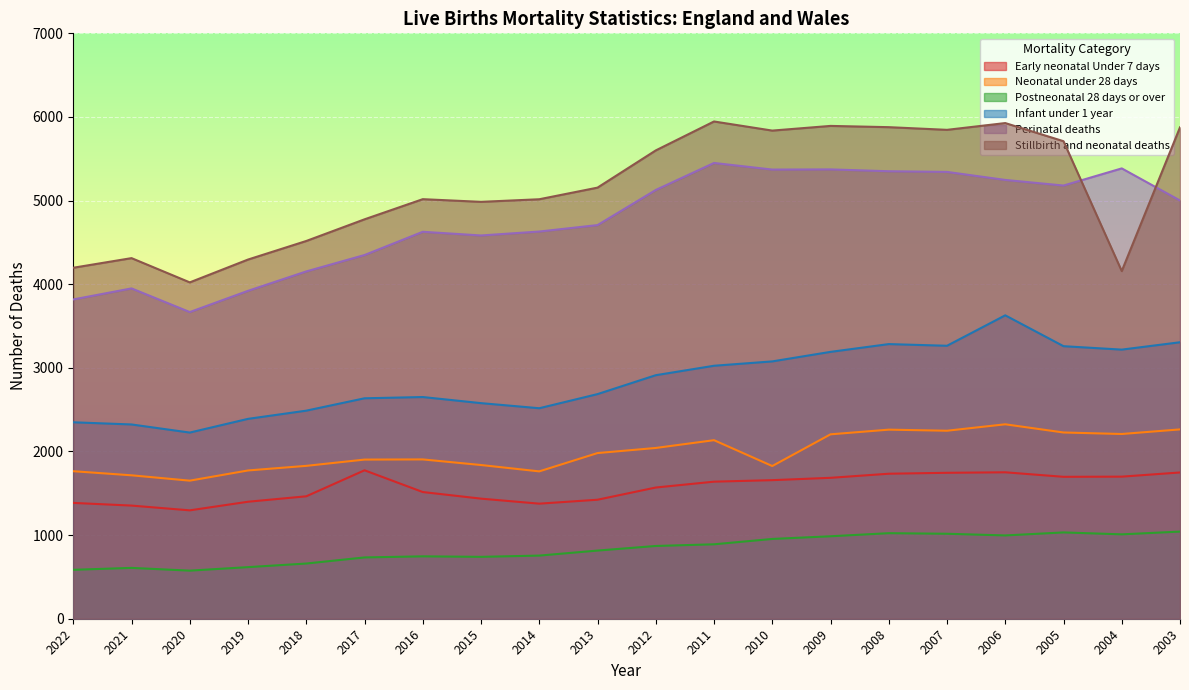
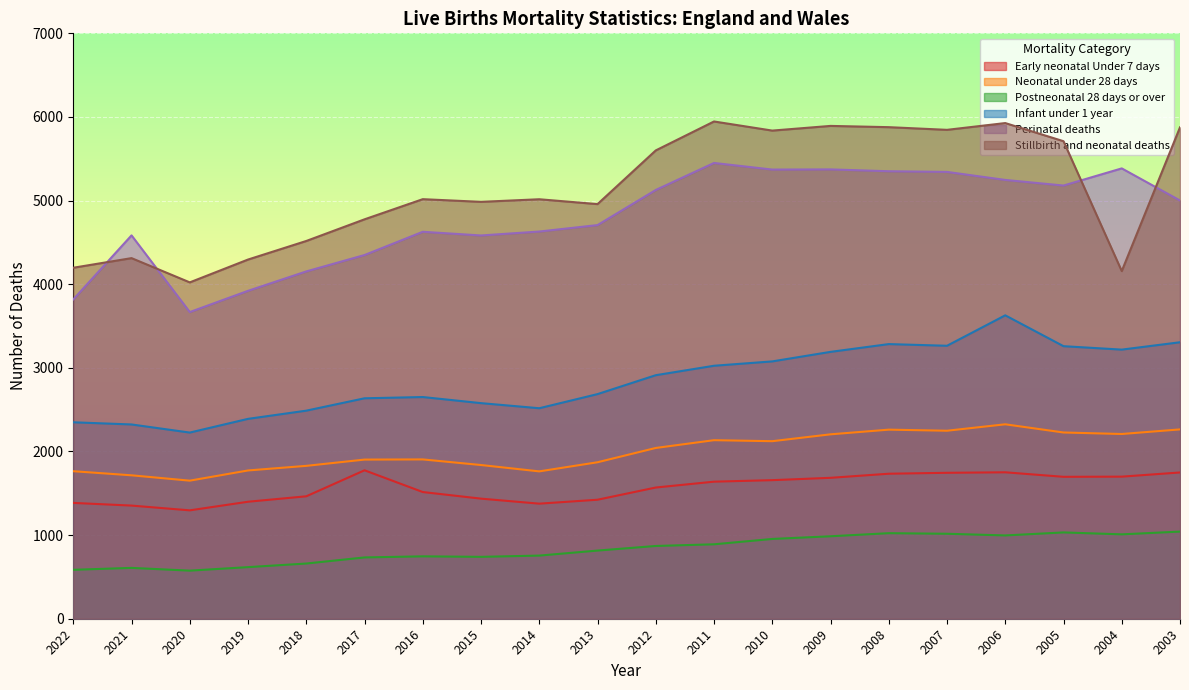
Perinatal deaths, 2021: 4000 -> 4600
Neonatal under 28 days, 2013: 2000 -> 1900
Stillbirth and neonatal deaths, 2013: 5200 -> 5000
Neonatal under 28 days, 2010: 1800 -> 2100
